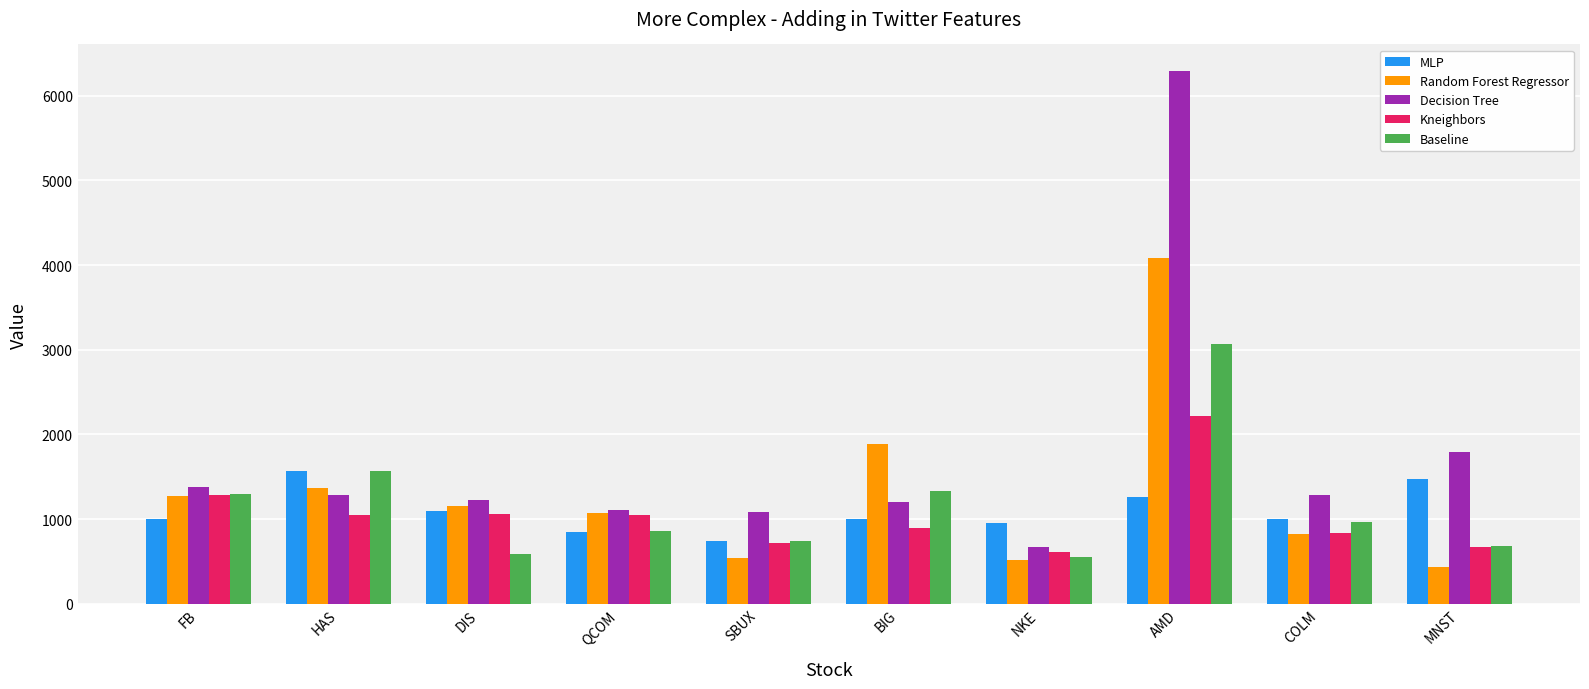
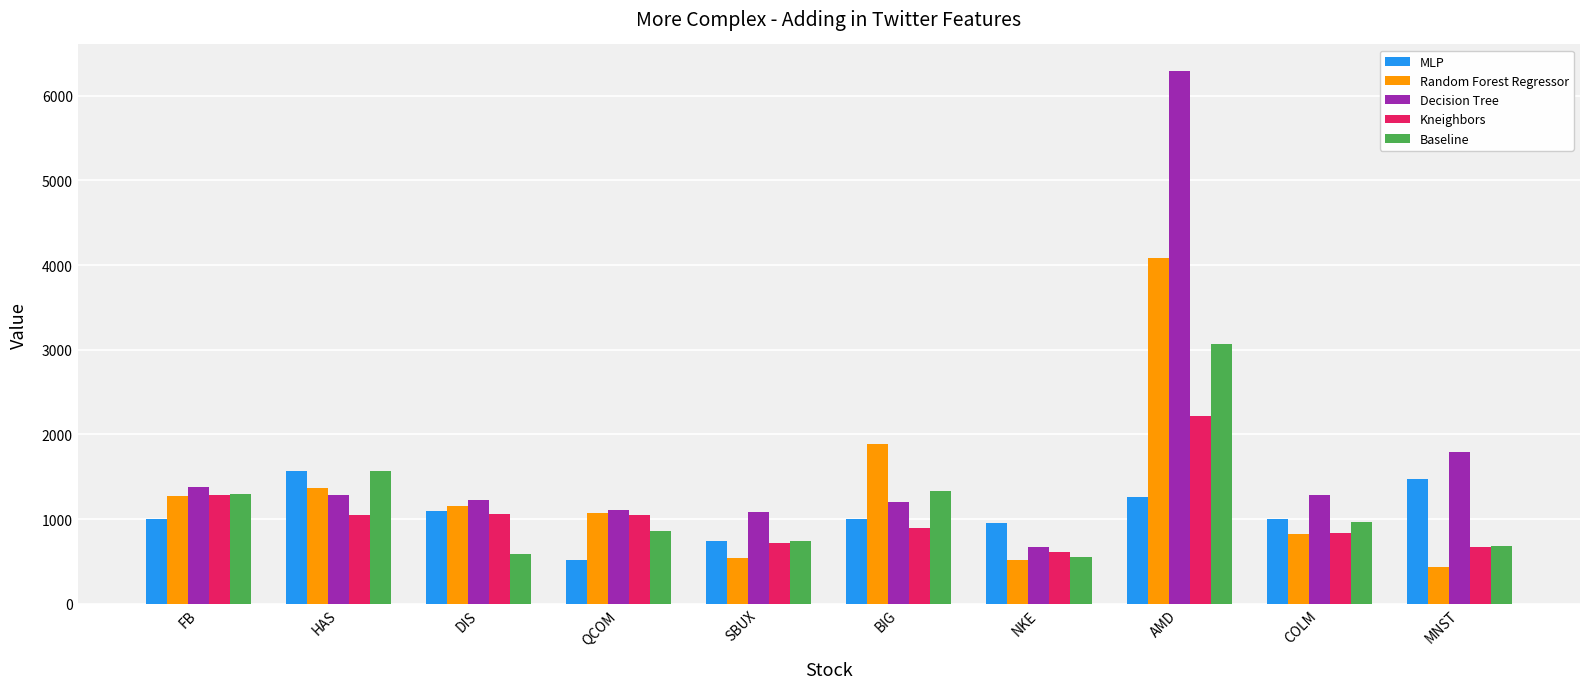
MLP, QCOM: 800 -> 500
